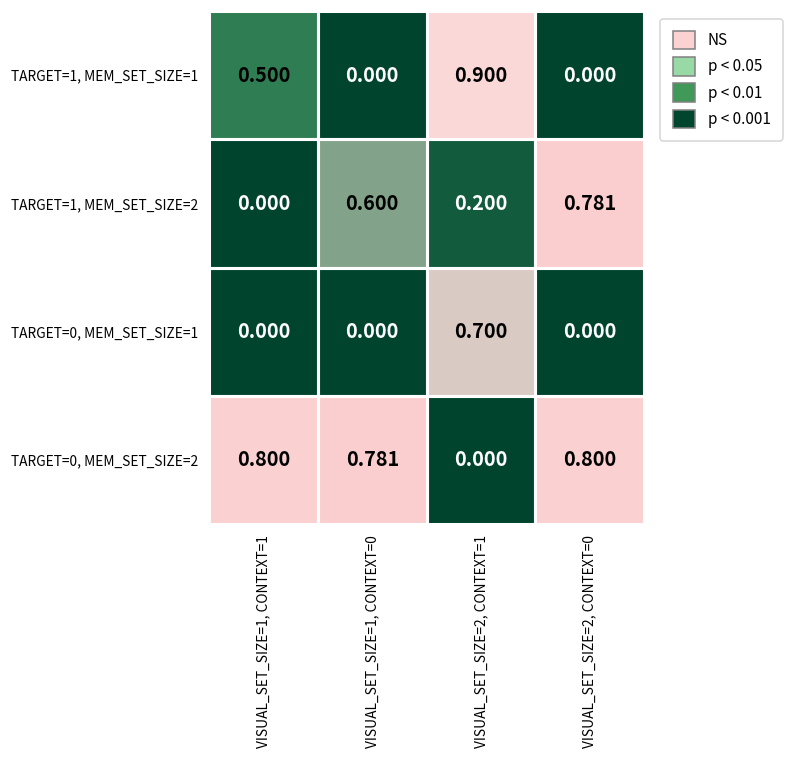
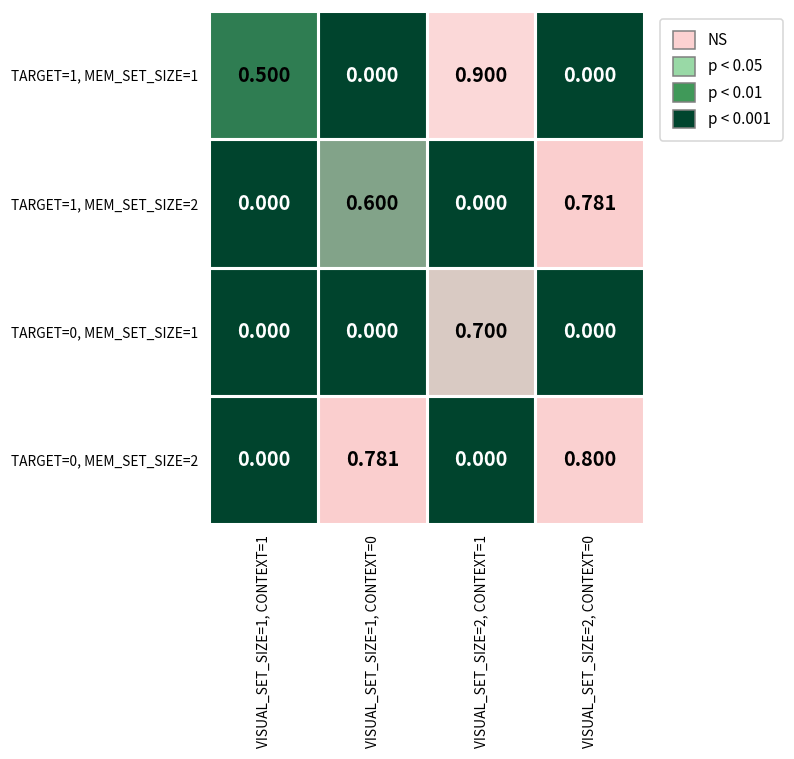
TARGET=1, MEM_SET_SIZE=2, VISUAL_SET_SIZE=2, CONTEXT=1: 0.200 -> 0.000
TARGET=0, MEM_SET_SIZE=2, VISUAL_SET_SIZE=1, CONTEXT=1: 0.800 -> 0.000
